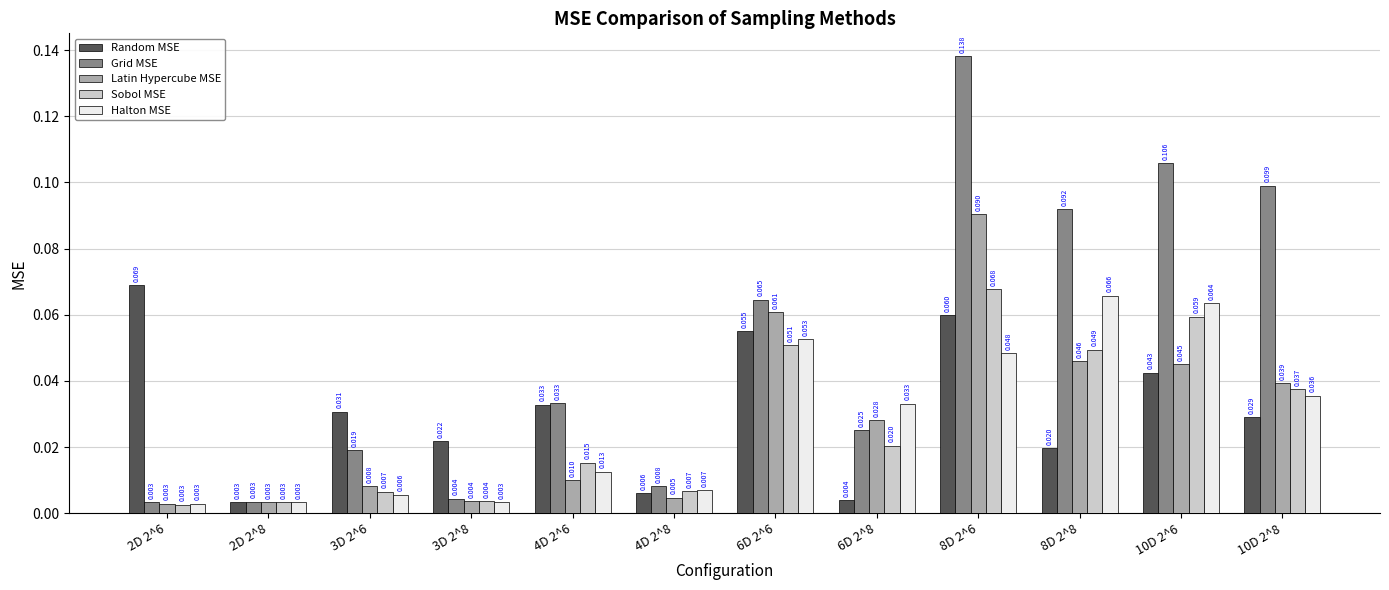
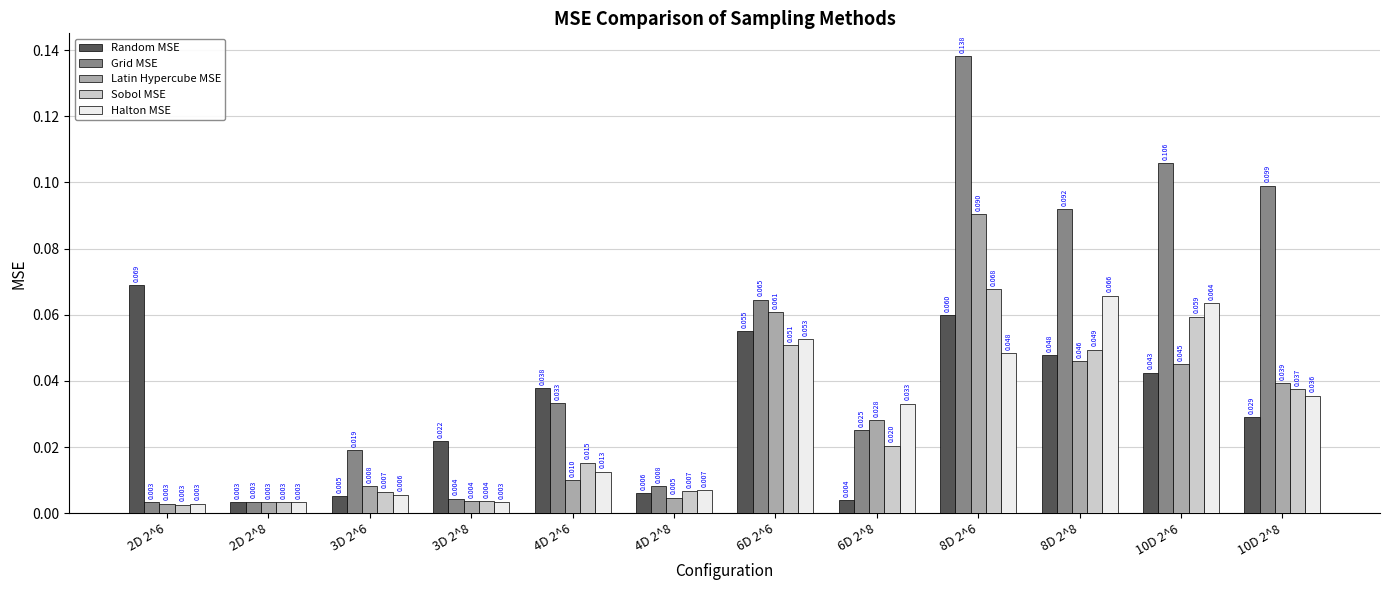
Random MSE, 3D 2^6: 0.031 -> 0.005
Random MSE, 4D 2^6: 0.033 -> 0.038
Random MSE, 8D 2^8: 0.020 -> 0.048
